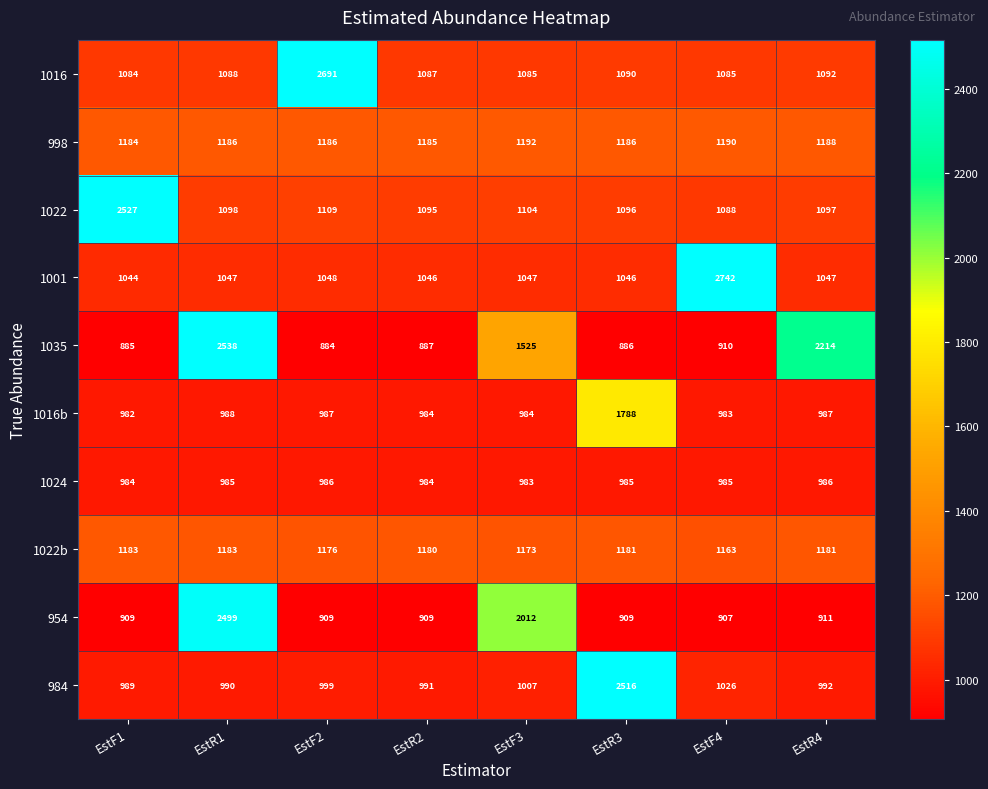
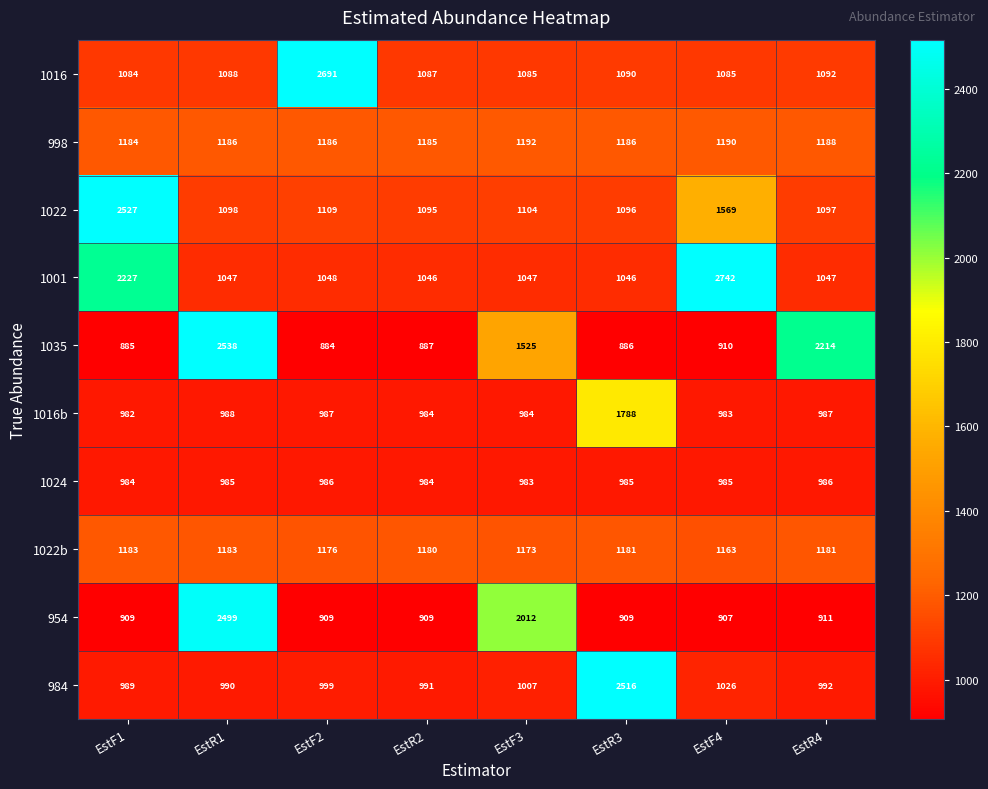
1022, EstF4: 1088 -> 1569
1001, EstF1: 1044 -> 2227
